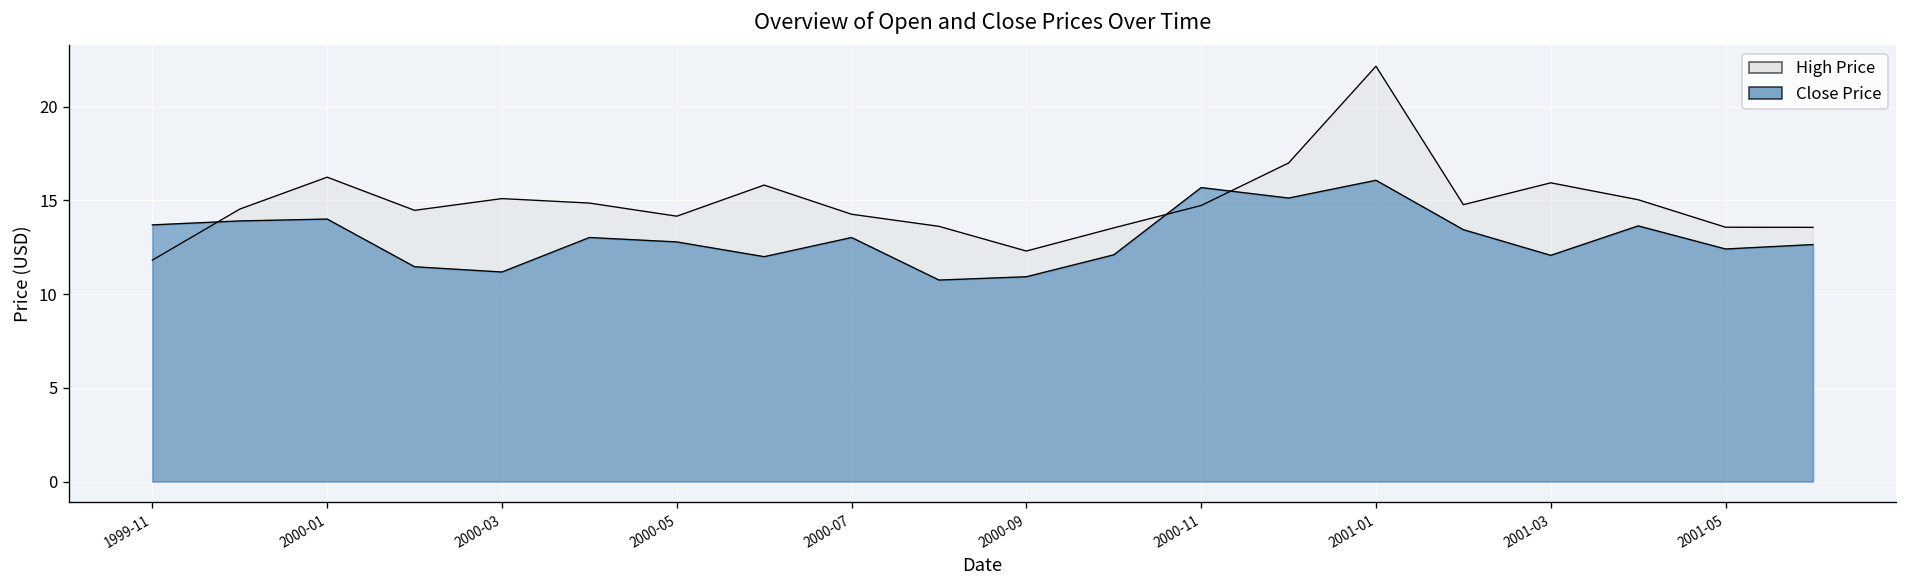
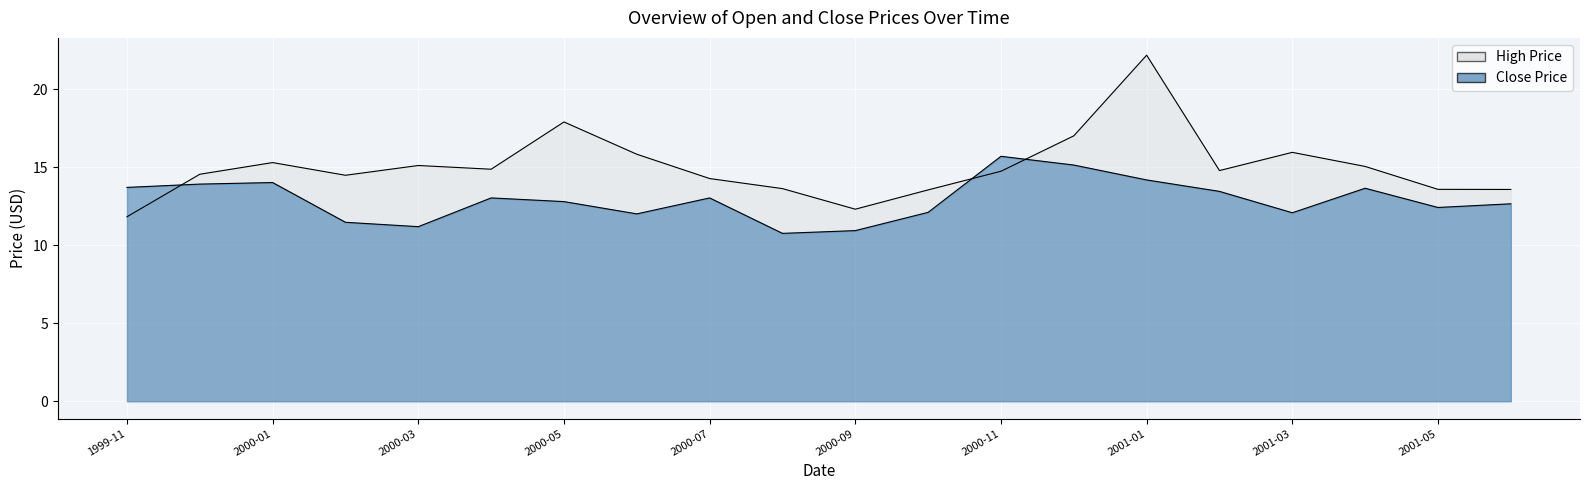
High Price, 2000-01: 16.2 -> 15.3
High Price, 2000-05: 14.2 -> 17.9
Close Price, 2001-01: 16.1 -> 14.2
